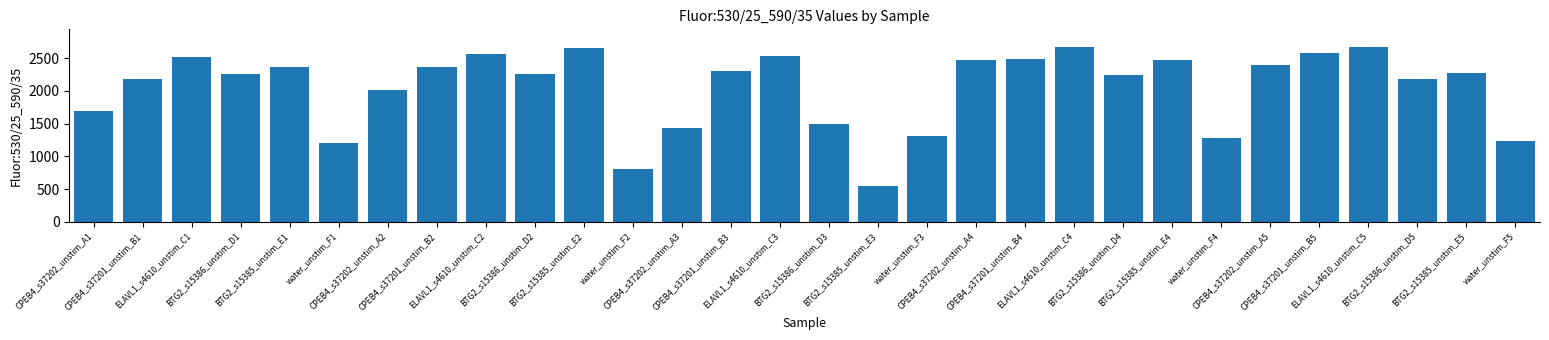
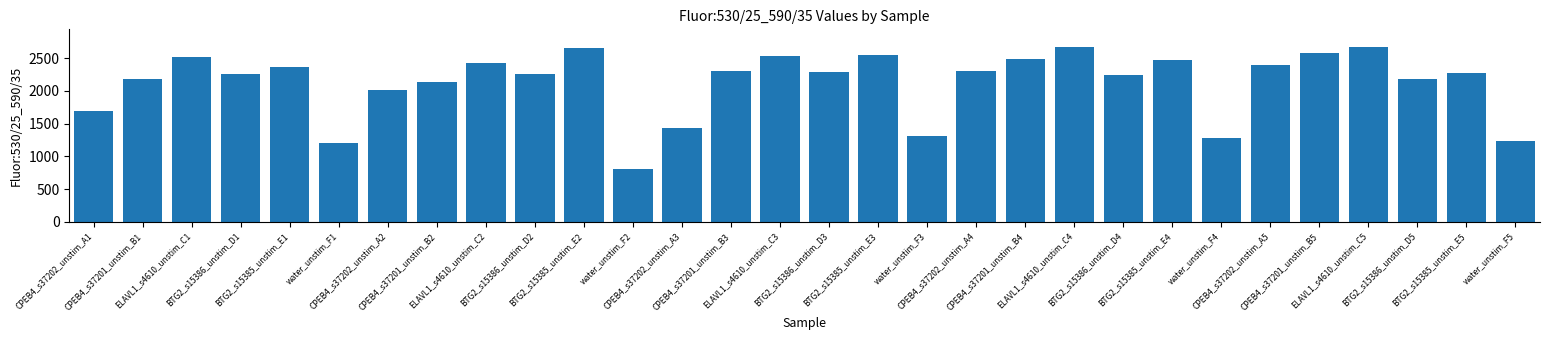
CPEB4_s37201_unstim_B2: 2400 -> 2100
ELAVL1_s4610_unstim_C2: 2600 -> 2400
BTG2_s15386_unstim_D3: 1500 -> 2300
BTG2_s15385_unstim_E3: 500 -> 2600
CPEB4_s37202_unstim_A4: 2500 -> 2300
